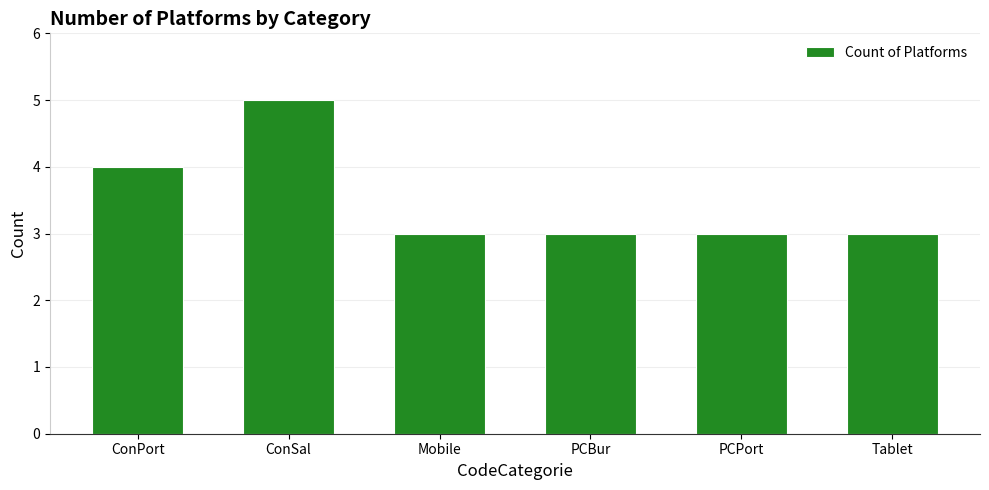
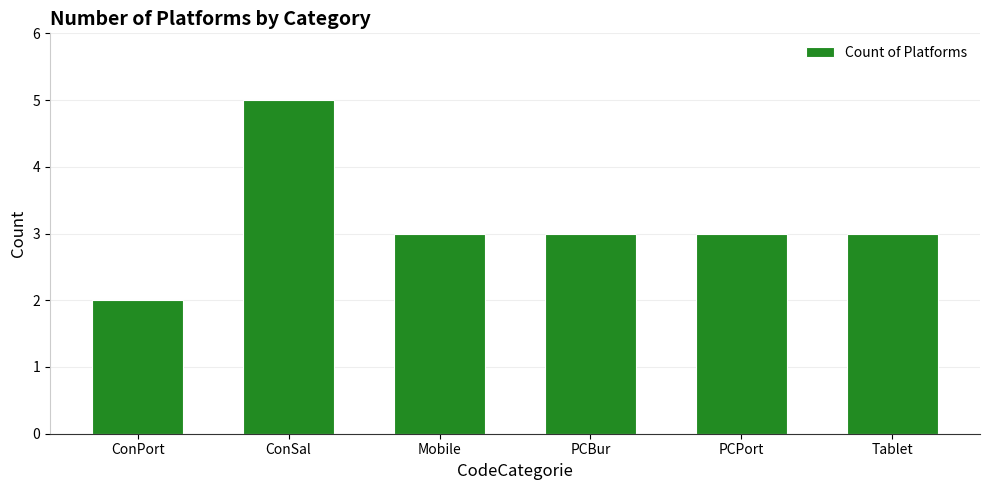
ConPort: 4 -> 2
